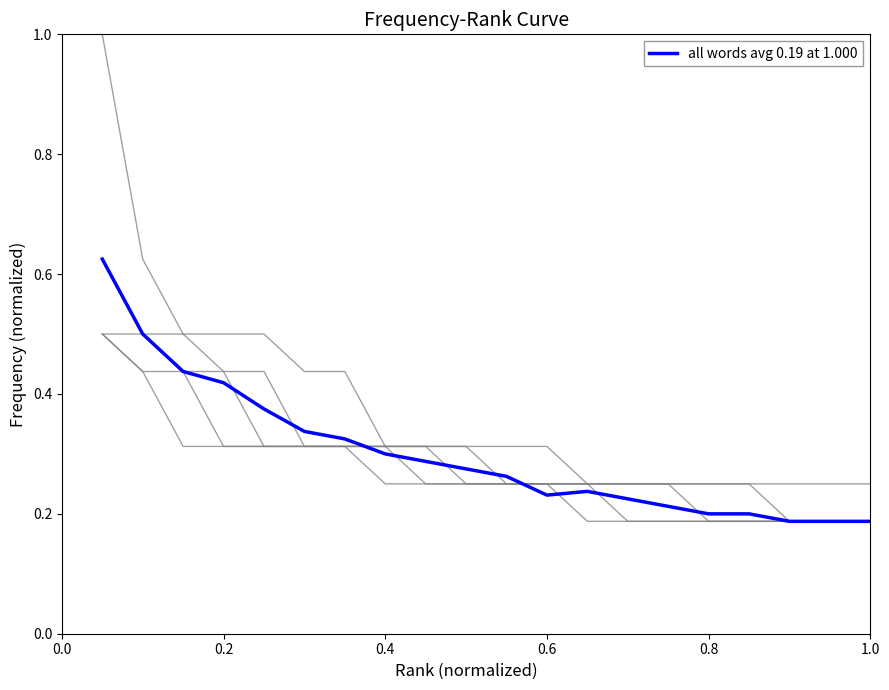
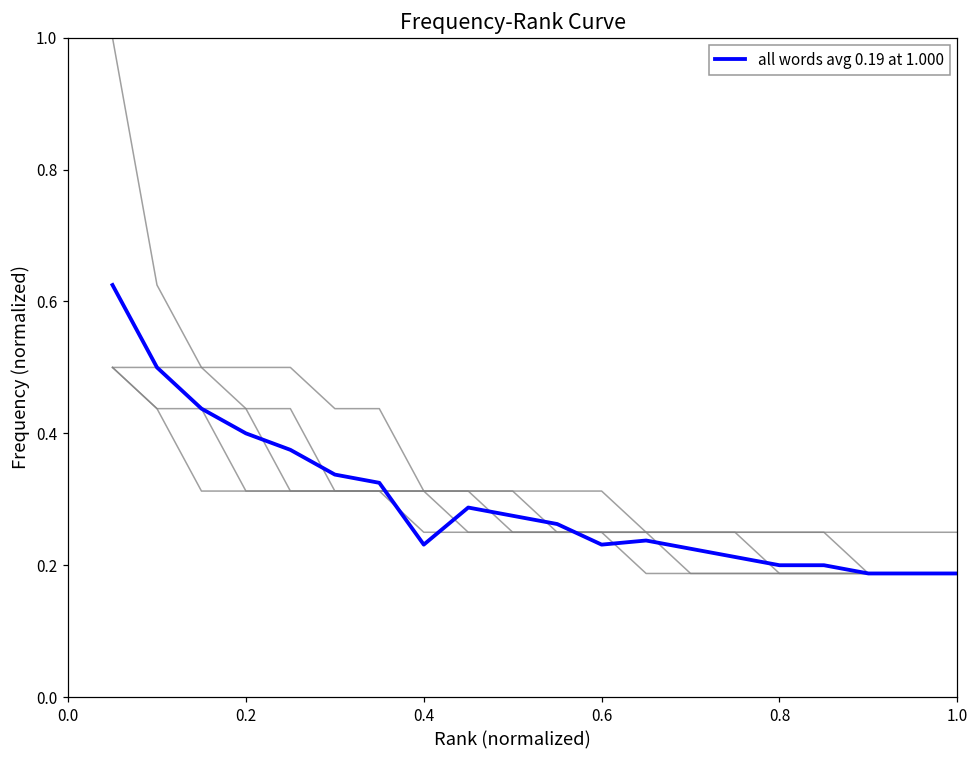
all words avg 0.19 at 1.000, 0.2: 0.42 -> 0.40
all words avg 0.19 at 1.000, 0.4: 0.30 -> 0.23
